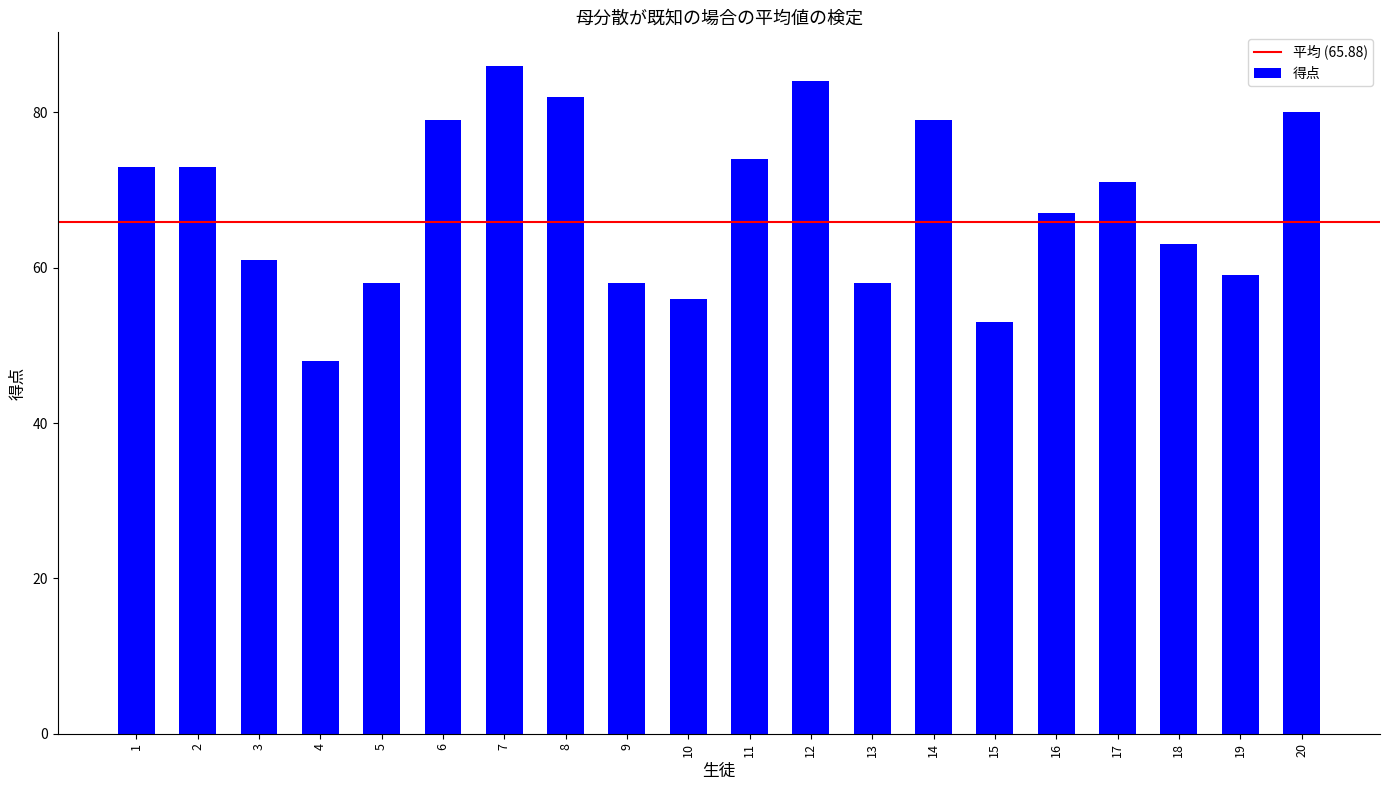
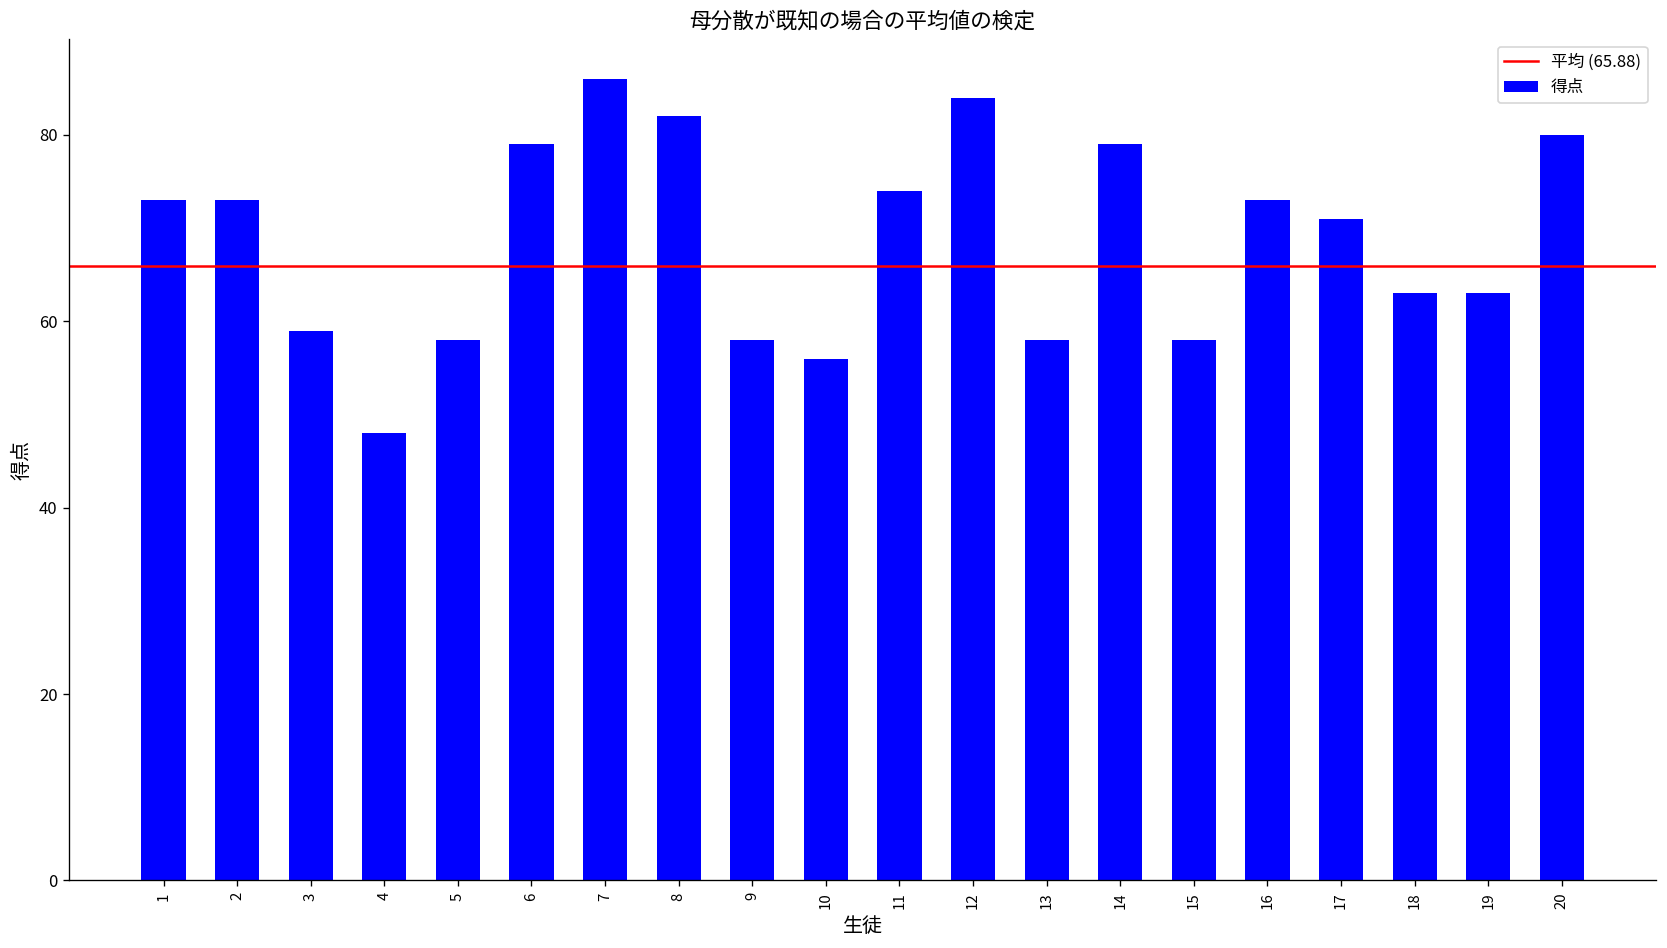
3: 61 -> 59
15: 53 -> 58
16: 67 -> 73
19: 59 -> 63
